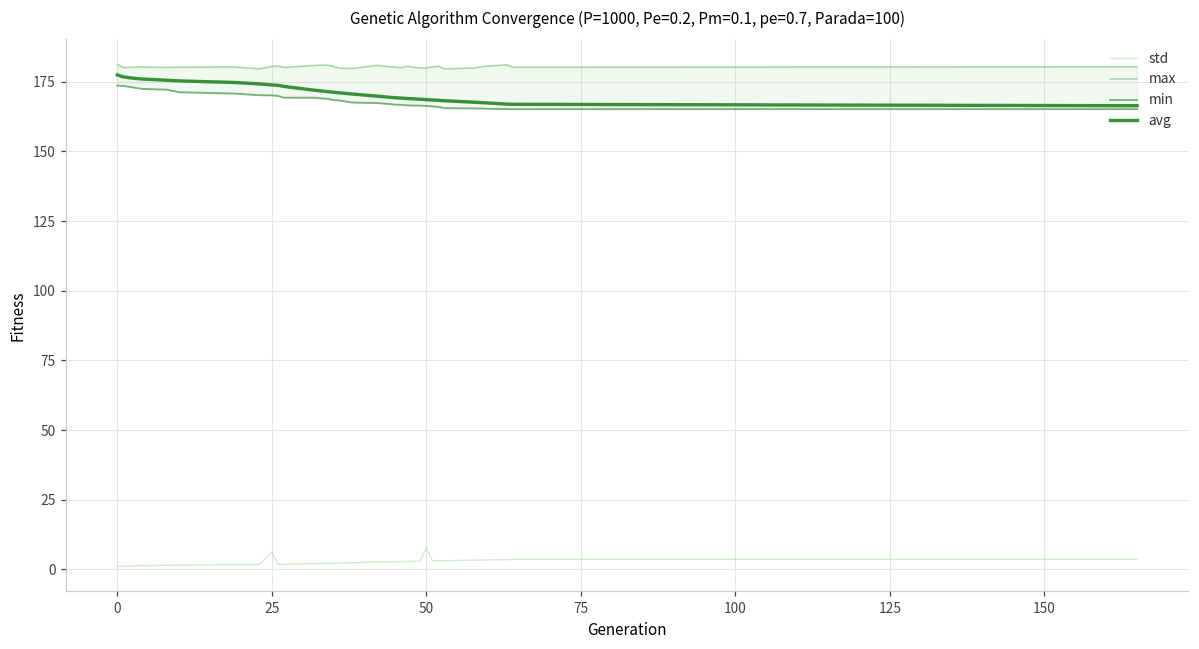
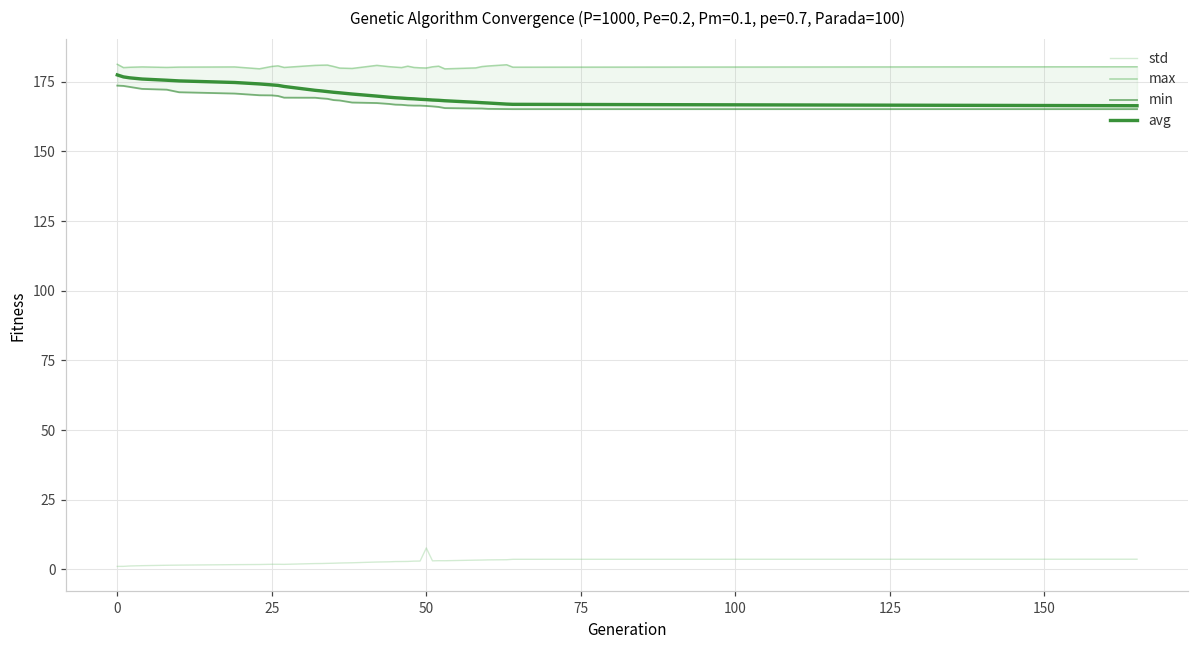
std, 25: 6 -> 2
